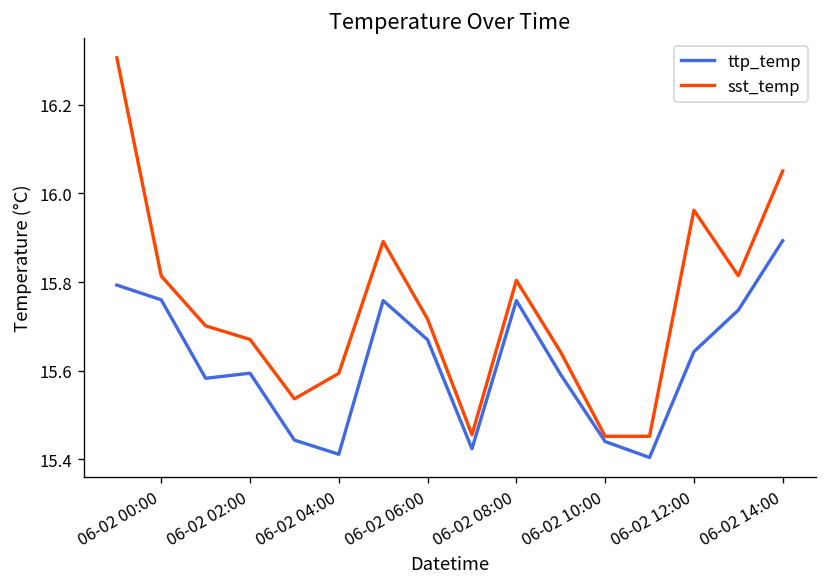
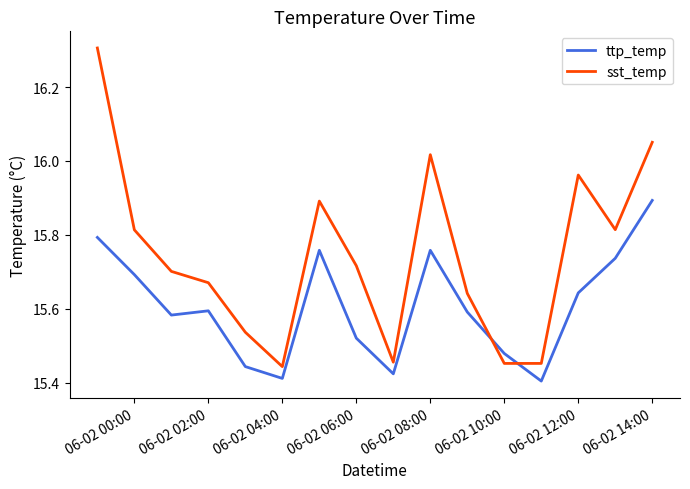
ttp_temp, 06-02 00:00: 15.76 -> 15.69
sst_temp, 06-02 04:00: 15.59 -> 15.44
ttp_temp, 06-02 06:00: 15.67 -> 15.52
sst_temp, 06-02 08:00: 15.80 -> 16.02
ttp_temp, 06-02 10:00: 15.44 -> 15.48
